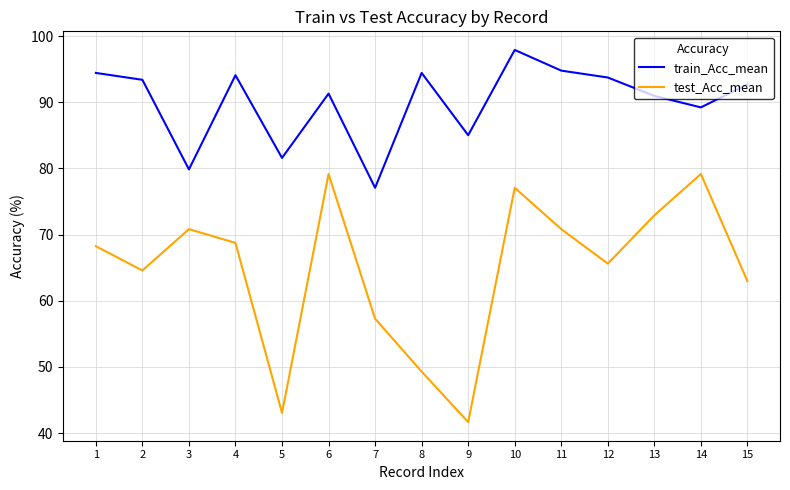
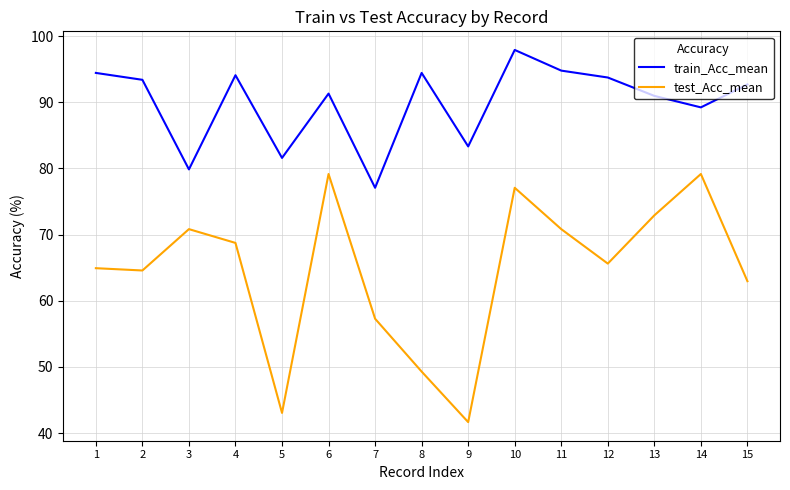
test_Acc_mean, 1: 68 -> 65
train_Acc_mean, 9: 85 -> 83
